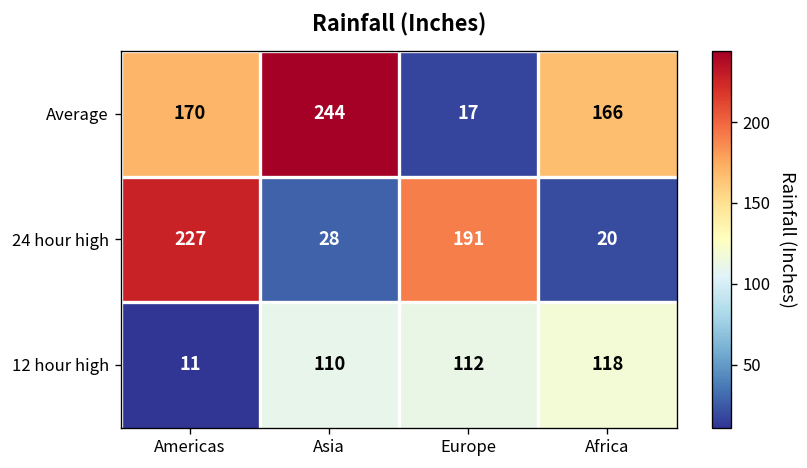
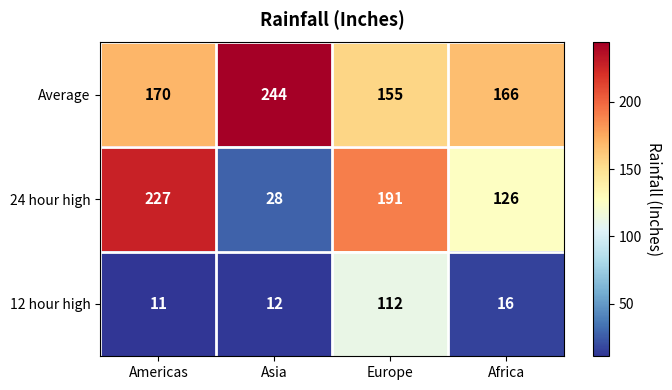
Average, Europe: 17 -> 155
24 hour high, Africa: 20 -> 126
12 hour high, Asia: 110 -> 12
12 hour high, Africa: 118 -> 16
